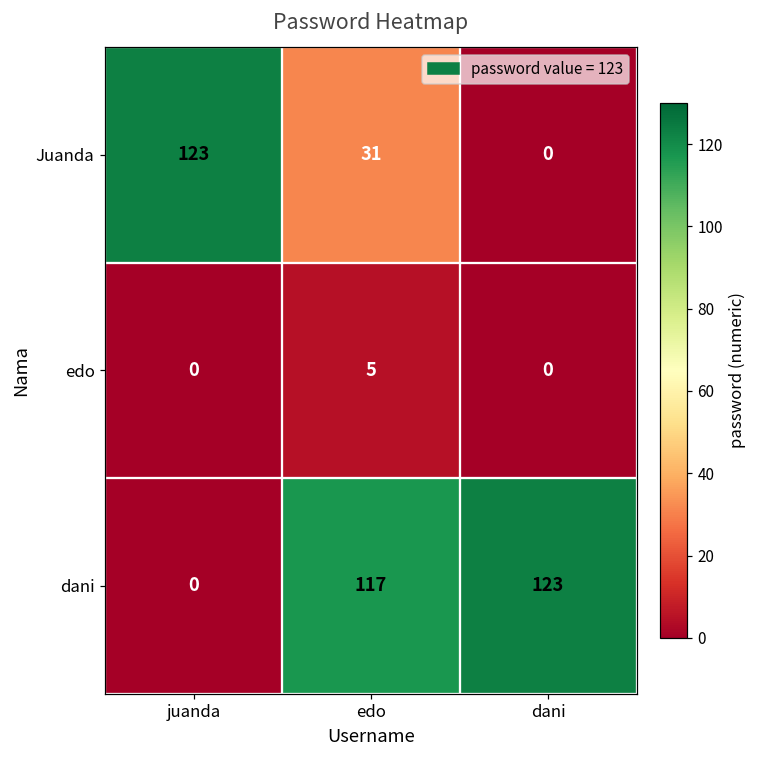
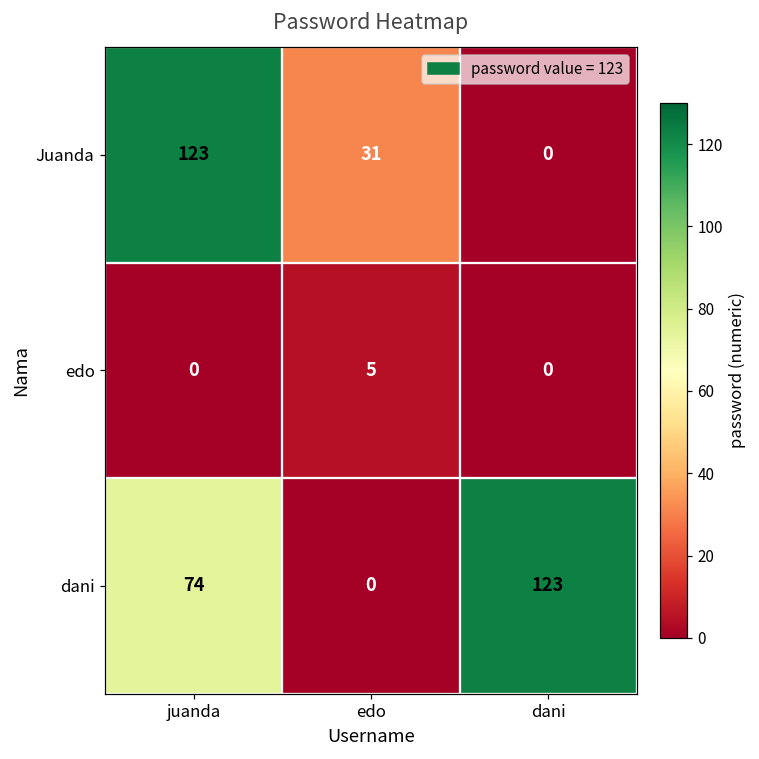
dani, juanda: 0 -> 74
dani, edo: 117 -> 0
